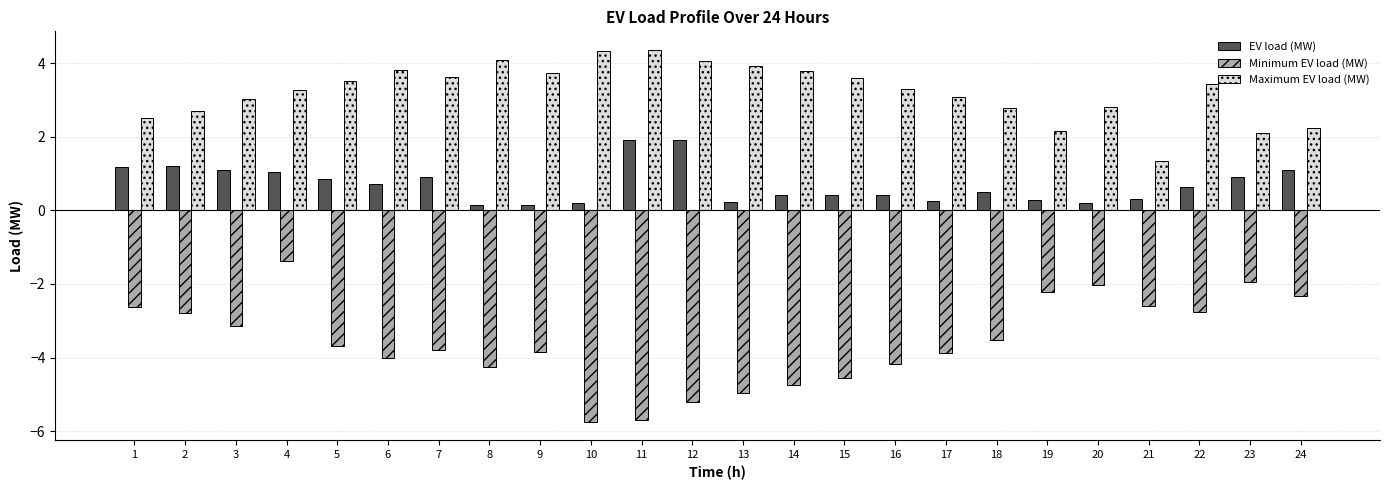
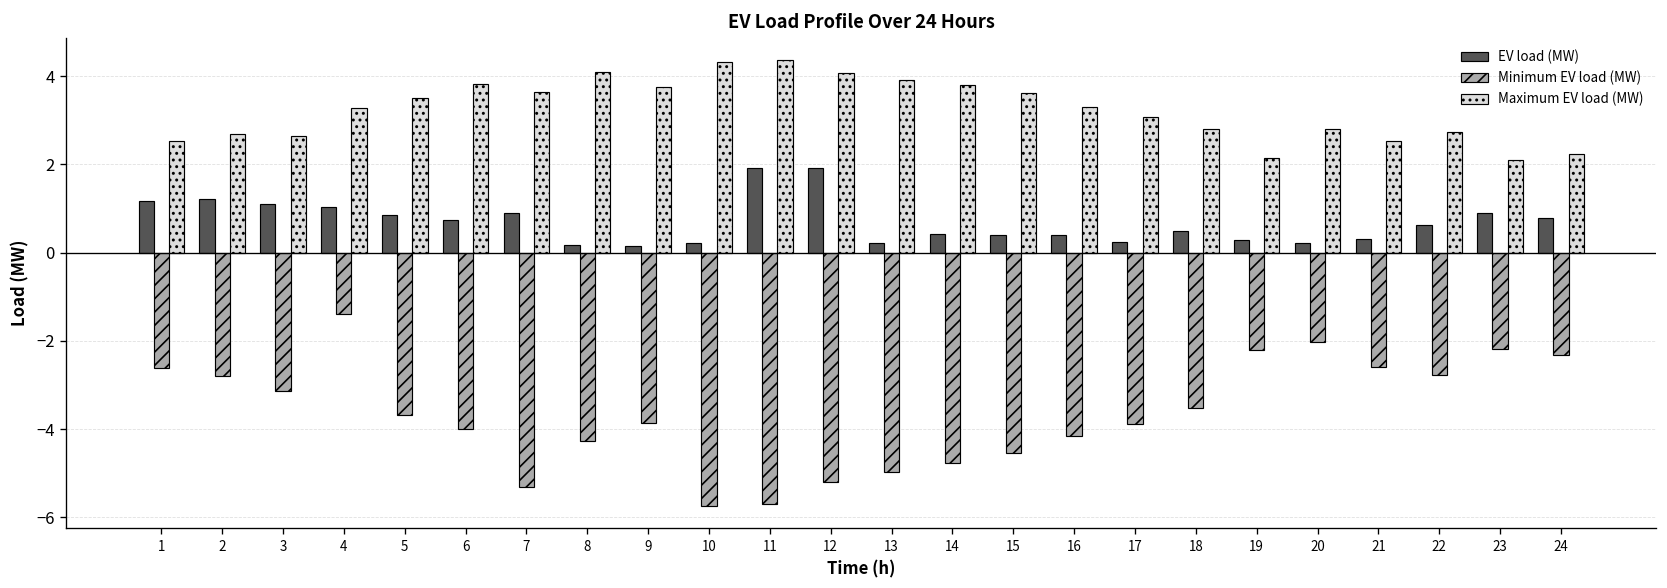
Maximum EV load (MW), 3: 3.0 -> 2.6
Minimum EV load (MW), 7: -3.8 -> -5.3
Maximum EV load (MW), 21: 1.3 -> 2.5
Maximum EV load (MW), 22: 3.5 -> 2.7
Minimum EV load (MW), 23: -1.9 -> -2.2
EV load (MW), 24: 1.1 -> 0.8
